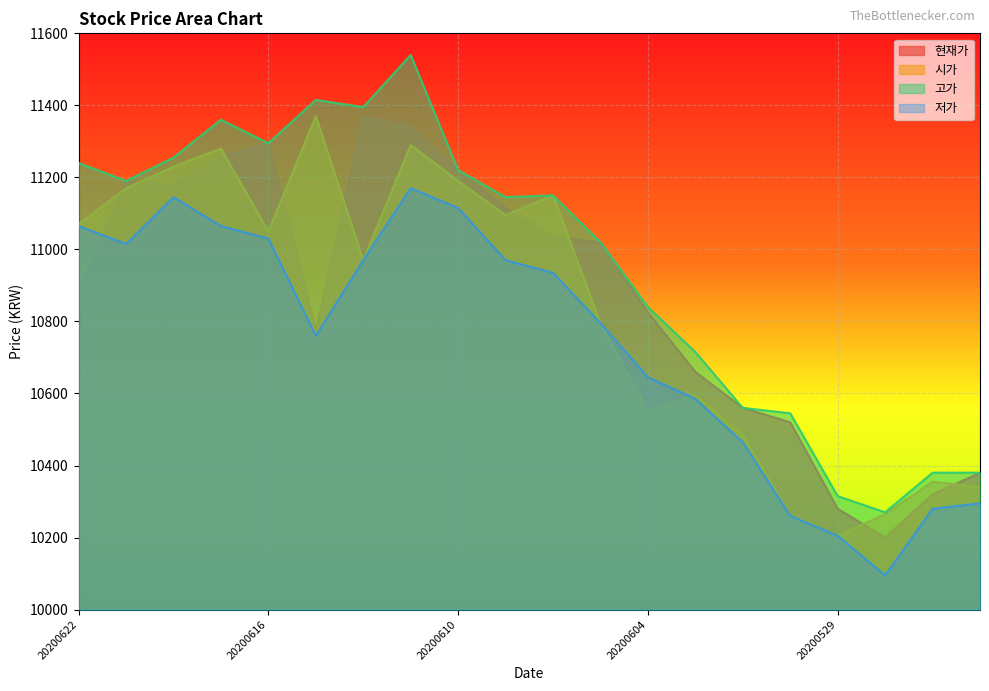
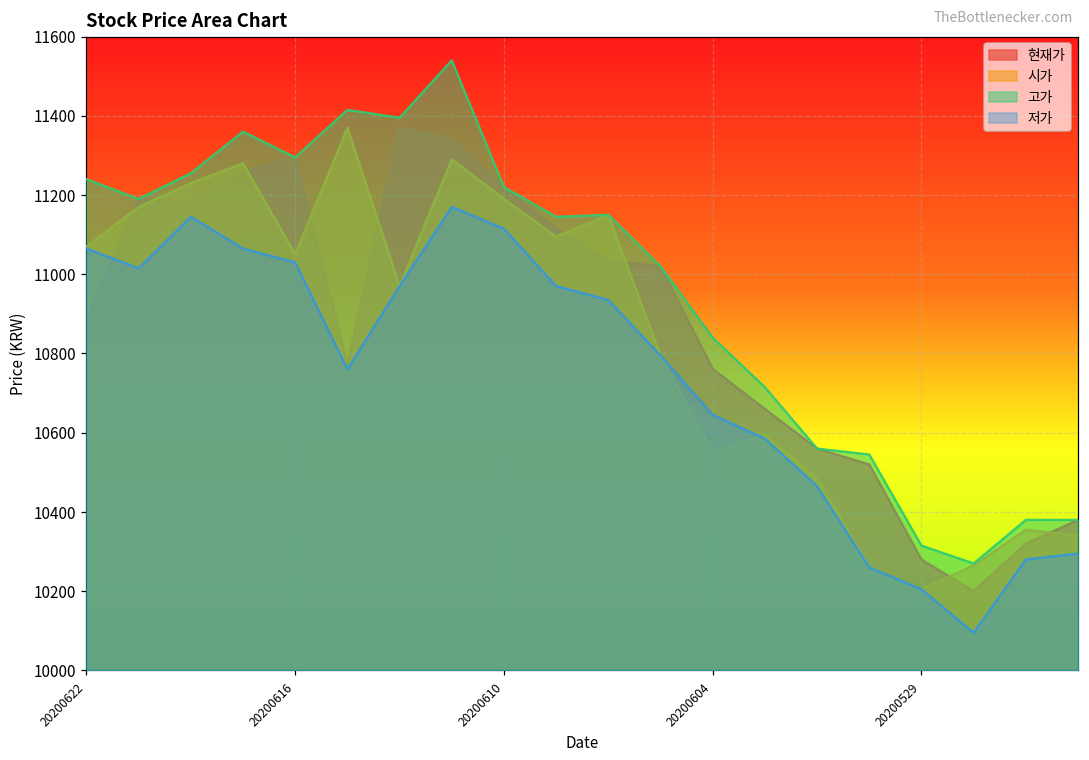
현재가, 20200604: 10830 -> 10760
